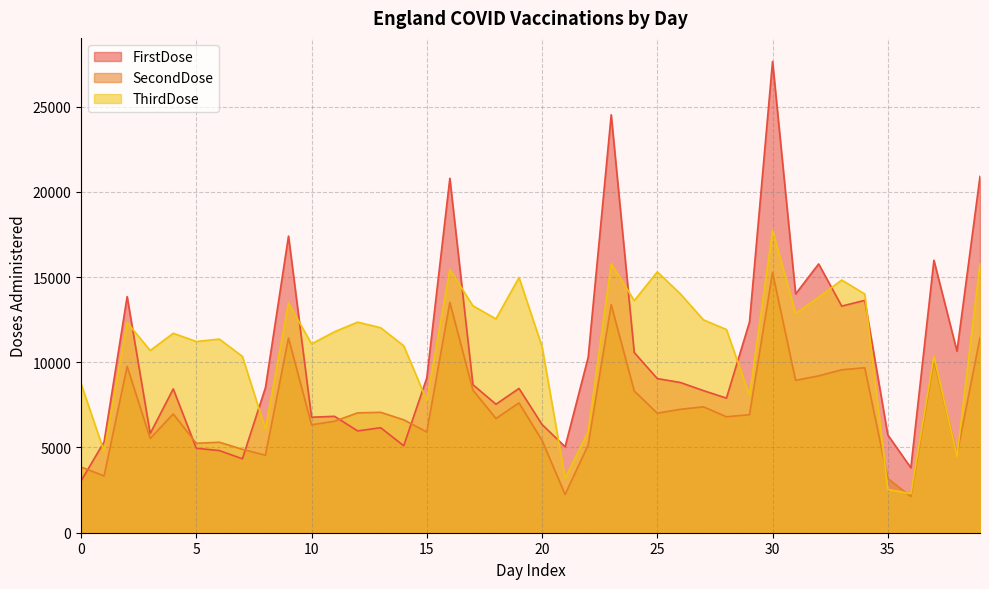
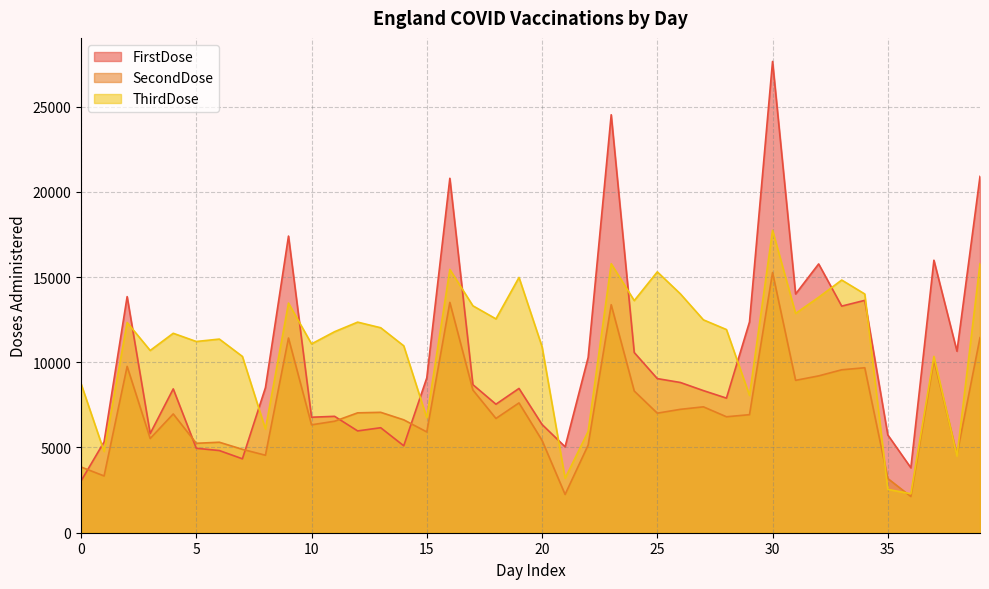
ThirdDose, 15: 7800 -> 6700
